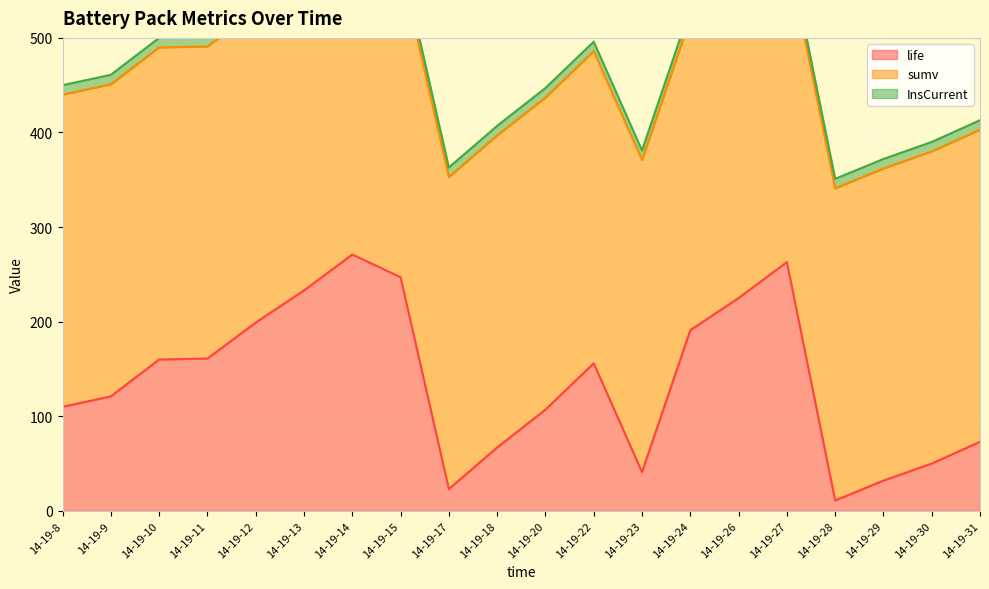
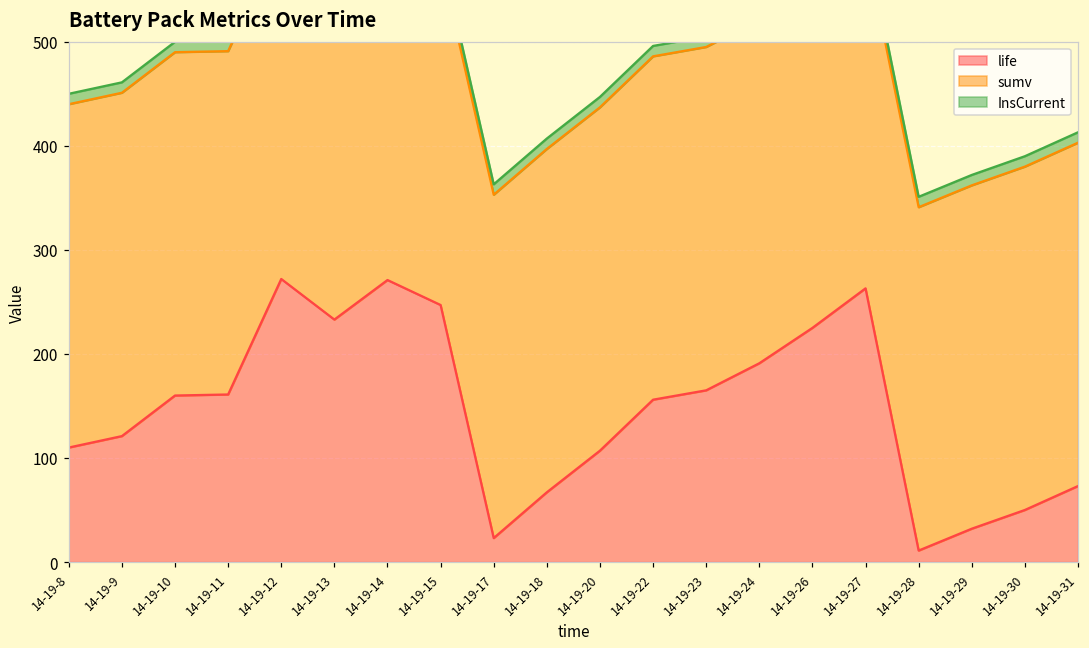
life, 14-19-12: 200 -> 270
life, 14-19-23: 40 -> 170
